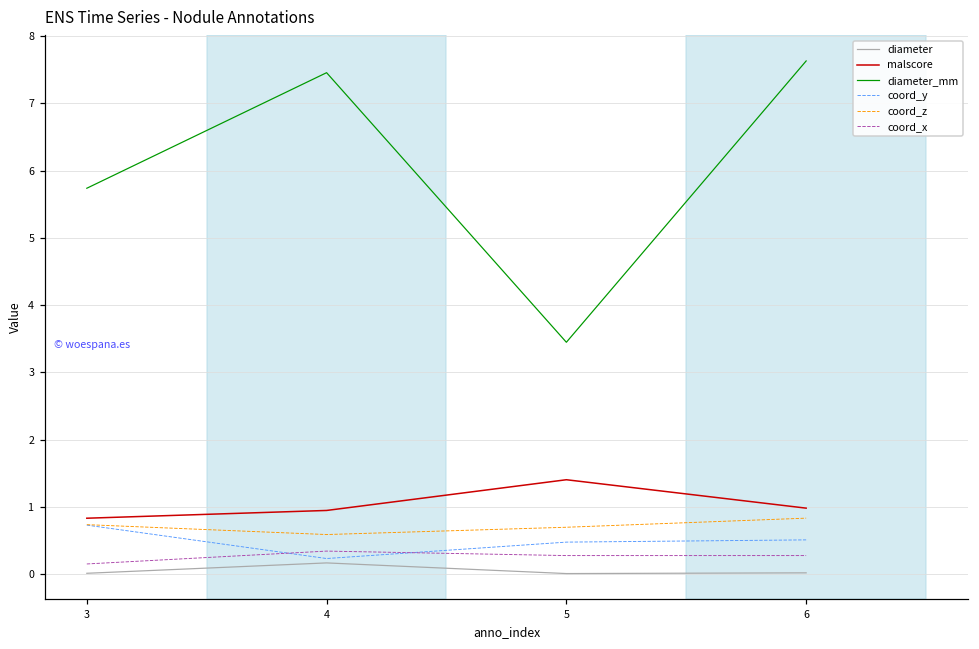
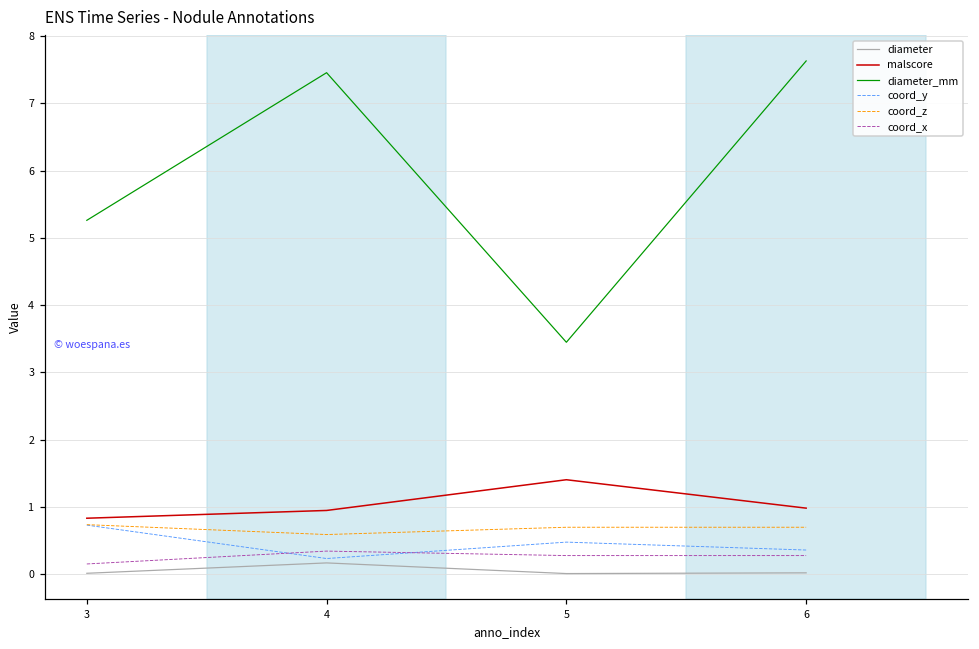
diameter_mm, 3: 5.7 -> 5.3
coord_y, 6: 0.5 -> 0.4
coord_z, 6: 0.8 -> 0.7
